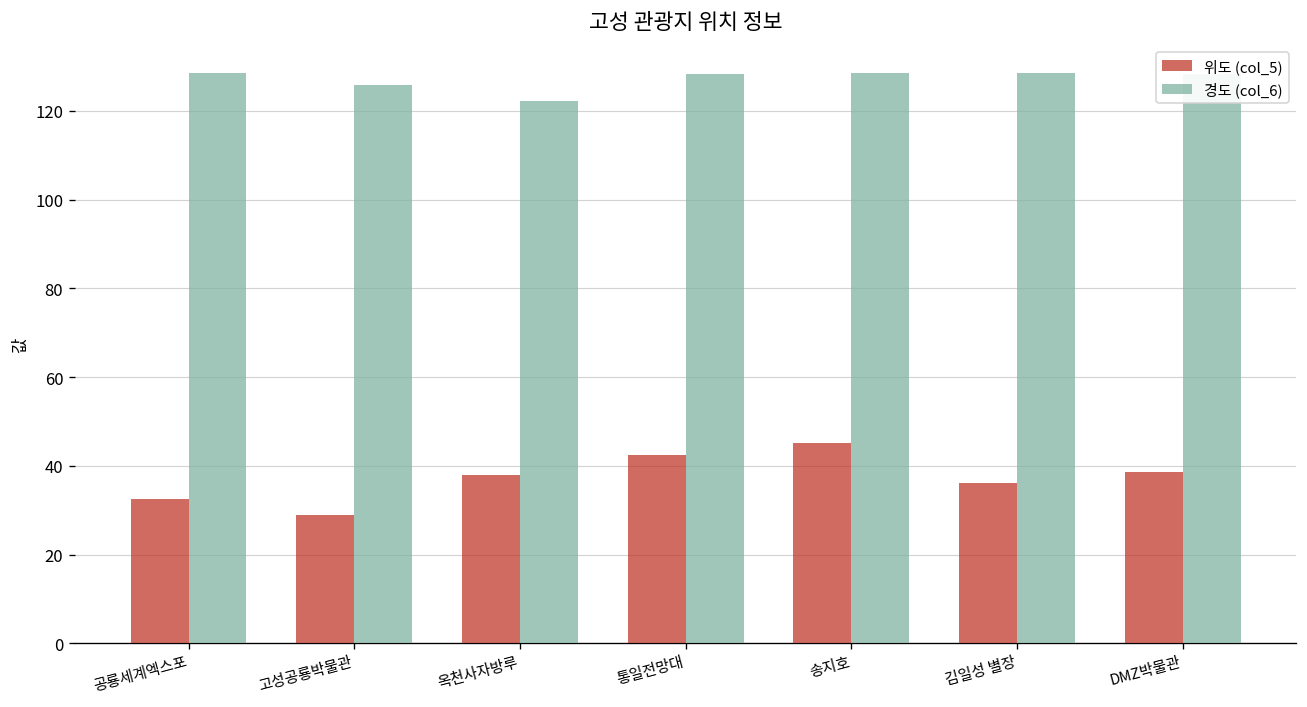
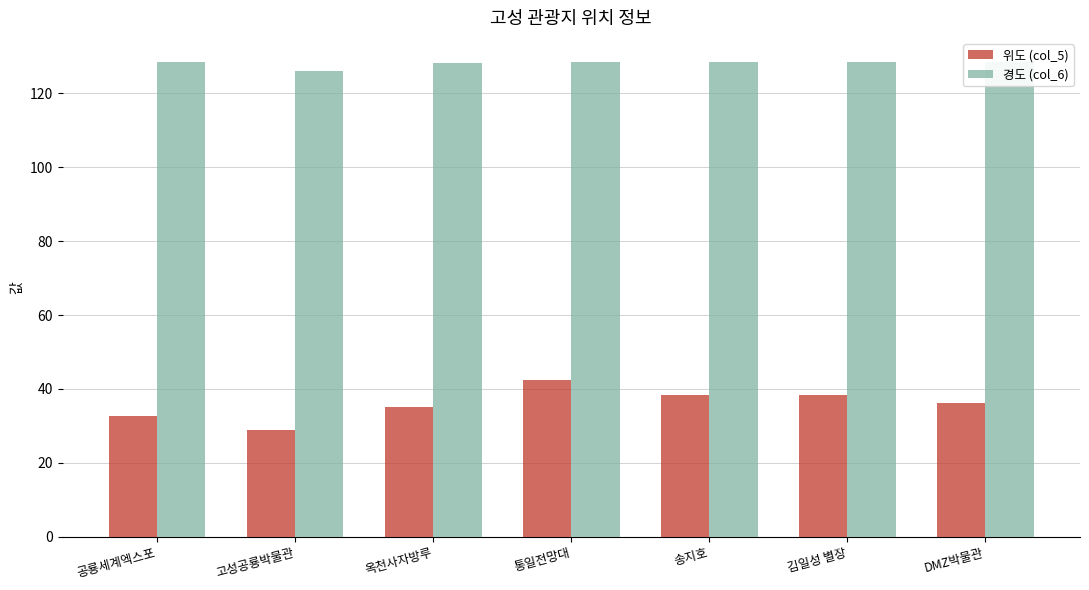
위도 (col_5), 옥천사자방루: 38 -> 35
경도 (col_6), 옥천사자방루: 122 -> 128
위도 (col_5), 송지호: 45 -> 38
위도 (col_5), 김일성 별장: 36 -> 38
위도 (col_5), DMZ박물관: 39 -> 36
